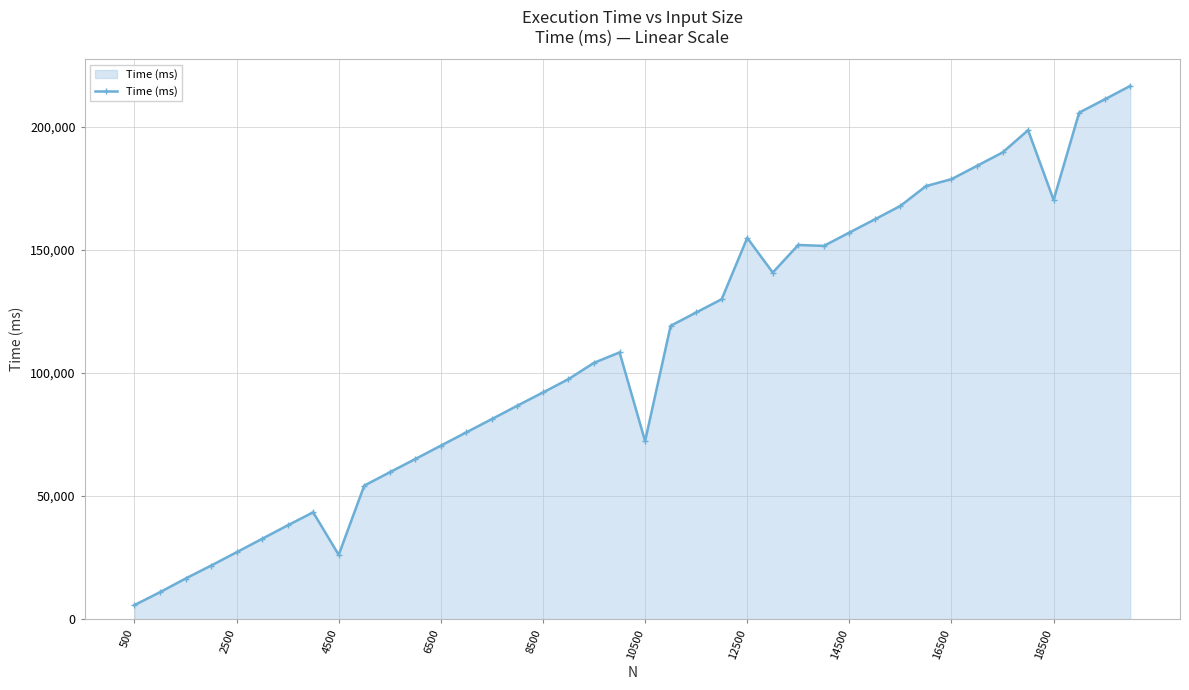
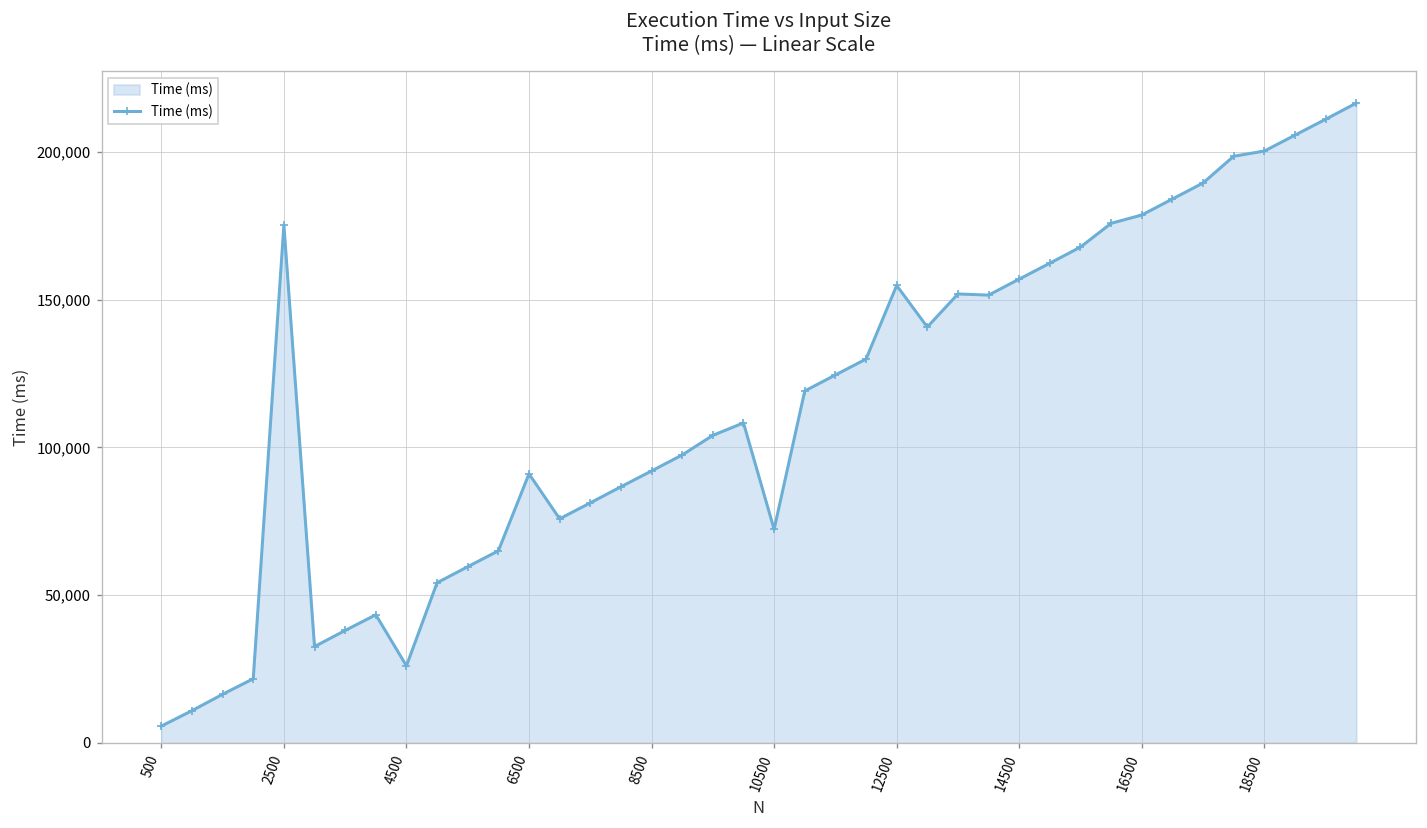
2500: 27,000 -> 175,000
6500: 70,000 -> 91,000
18500: 170,000 -> 200,000
